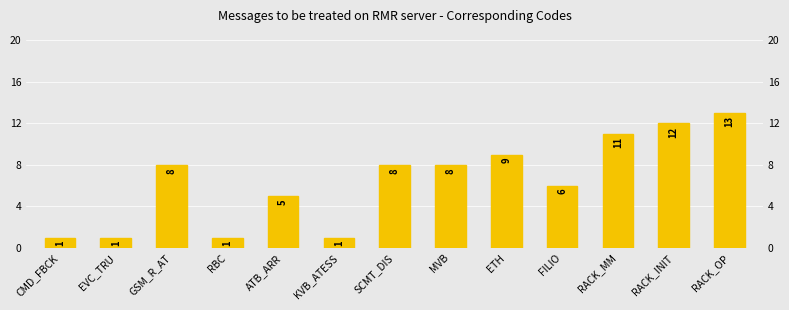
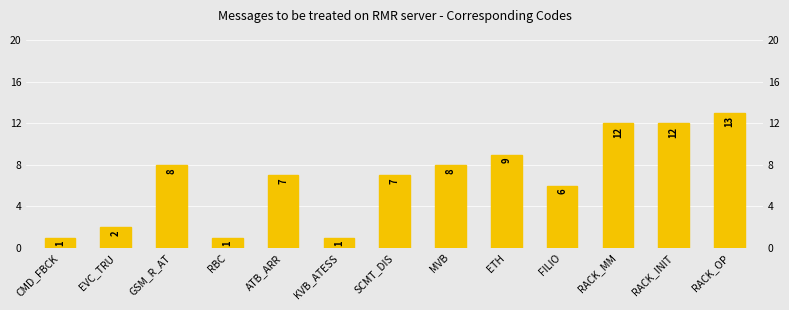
EVC_TRU: 1 -> 2
ATB_ARR: 5 -> 7
SCMT_DIS: 8 -> 7
RACK_MM: 11 -> 12
